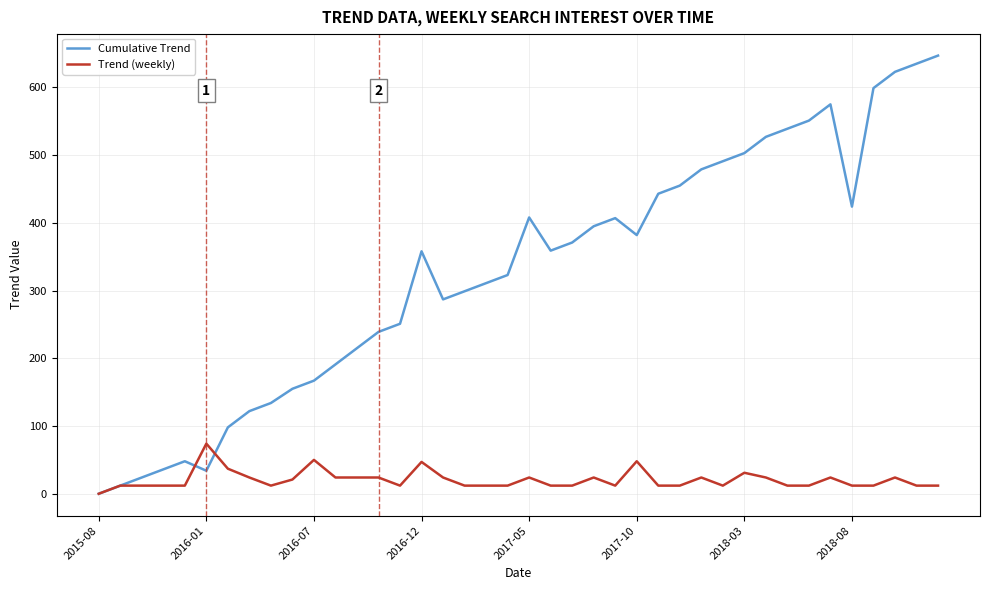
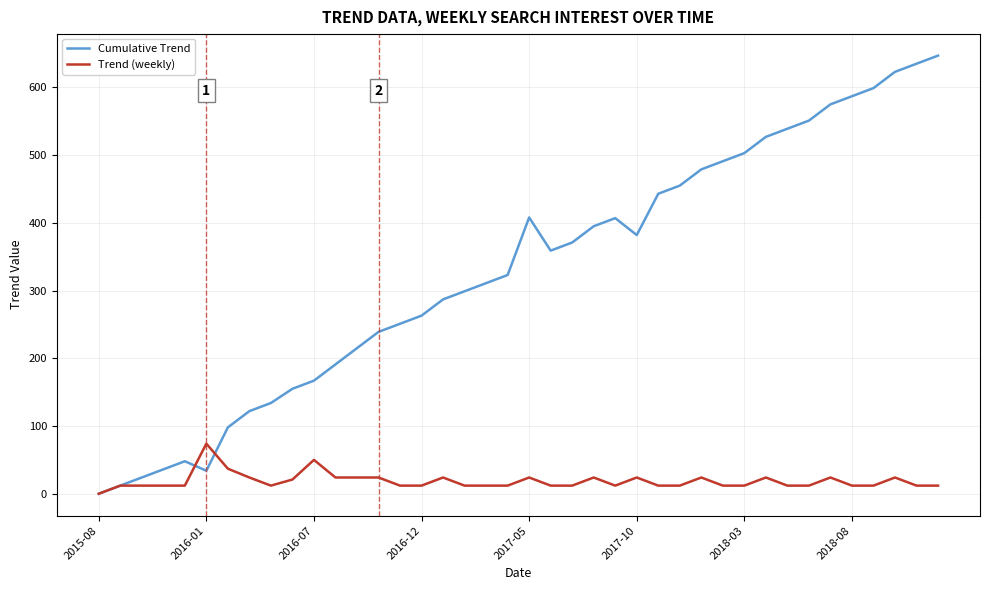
Cumulative Trend, 2016-12: 360 -> 260
Trend (weekly), 2016-12: 50 -> 10
Trend (weekly), 2017-10: 50 -> 20
Trend (weekly), 2018-03: 30 -> 10
Cumulative Trend, 2018-08: 420 -> 590
